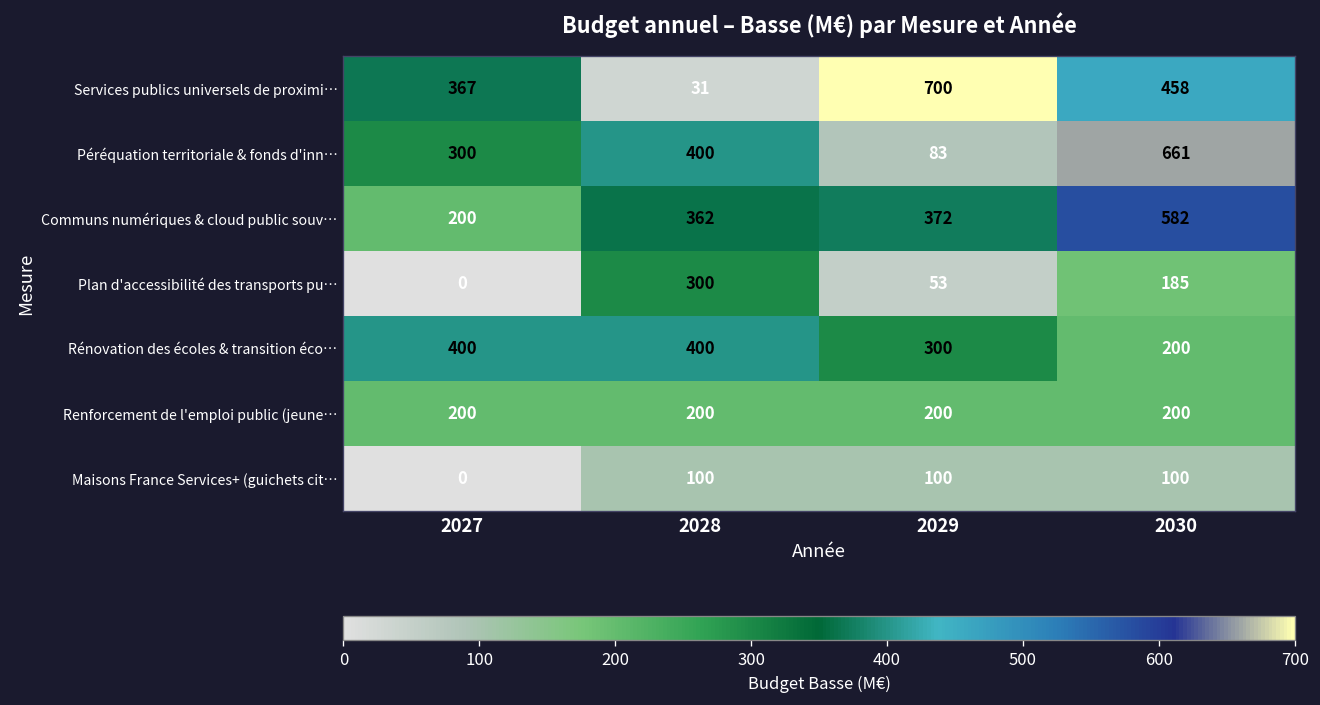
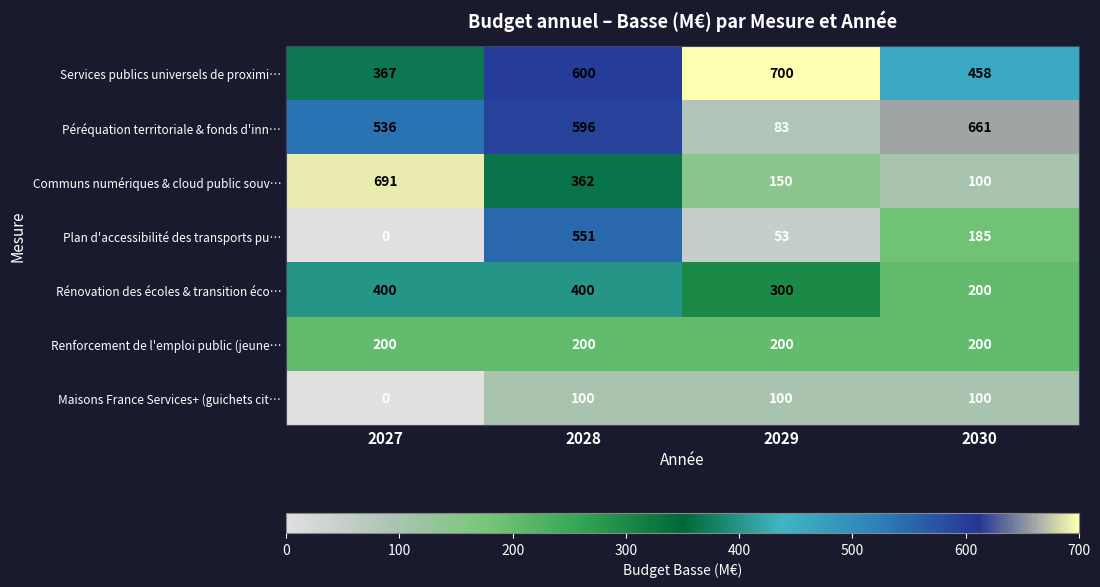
Services publics universels de proximi…, 2028: 31 -> 600
Péréquation territoriale & fonds d'inn…, 2027: 300 -> 536
Péréquation territoriale & fonds d'inn…, 2028: 400 -> 596
Communs numériques & cloud public souv…, 2027: 200 -> 691
Communs numériques & cloud public souv…, 2029: 372 -> 150
Communs numériques & cloud public souv…, 2030: 582 -> 100
Plan d'accessibilité des transports pu…, 2028: 300 -> 551
